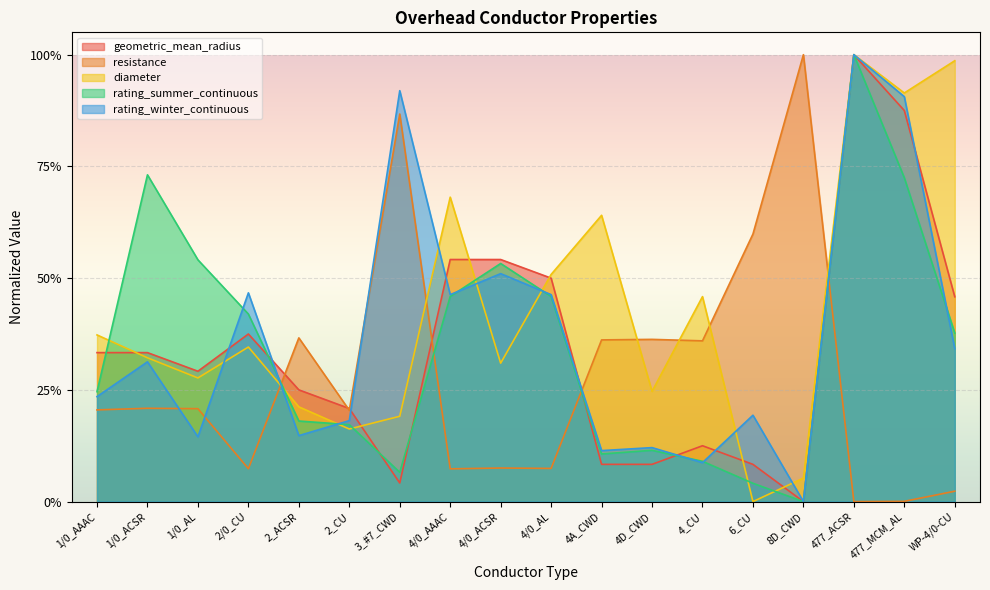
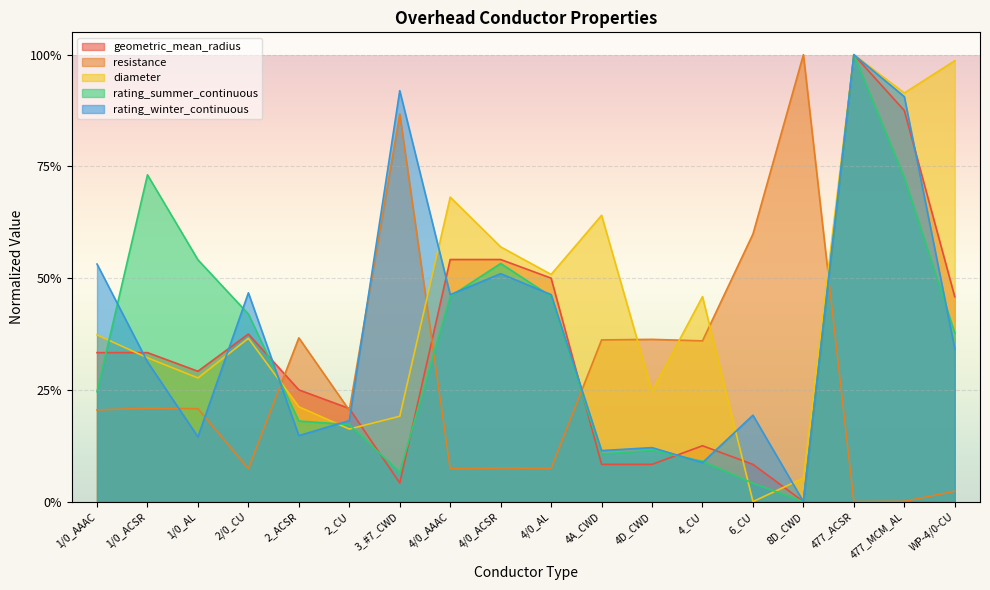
rating_winter_continuous, 1/0_AAAC: 23% -> 53%
diameter, 2/0_CU: 35% -> 37%
diameter, 4/0_ACSR: 31% -> 57%
